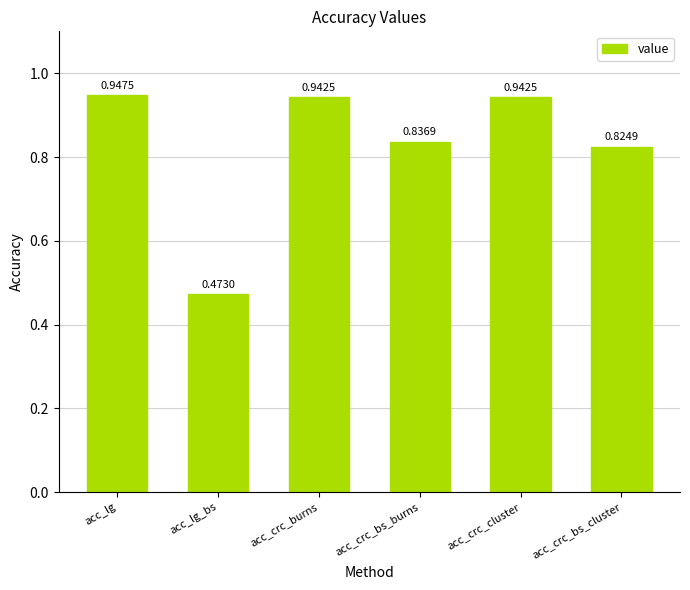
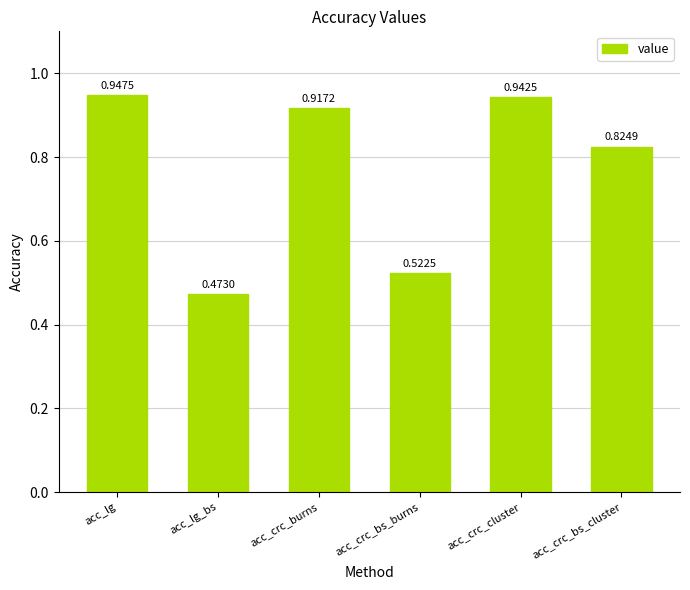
acc_crc_burns: 0.9425 -> 0.9172
acc_crc_bs_burns: 0.8369 -> 0.5225
